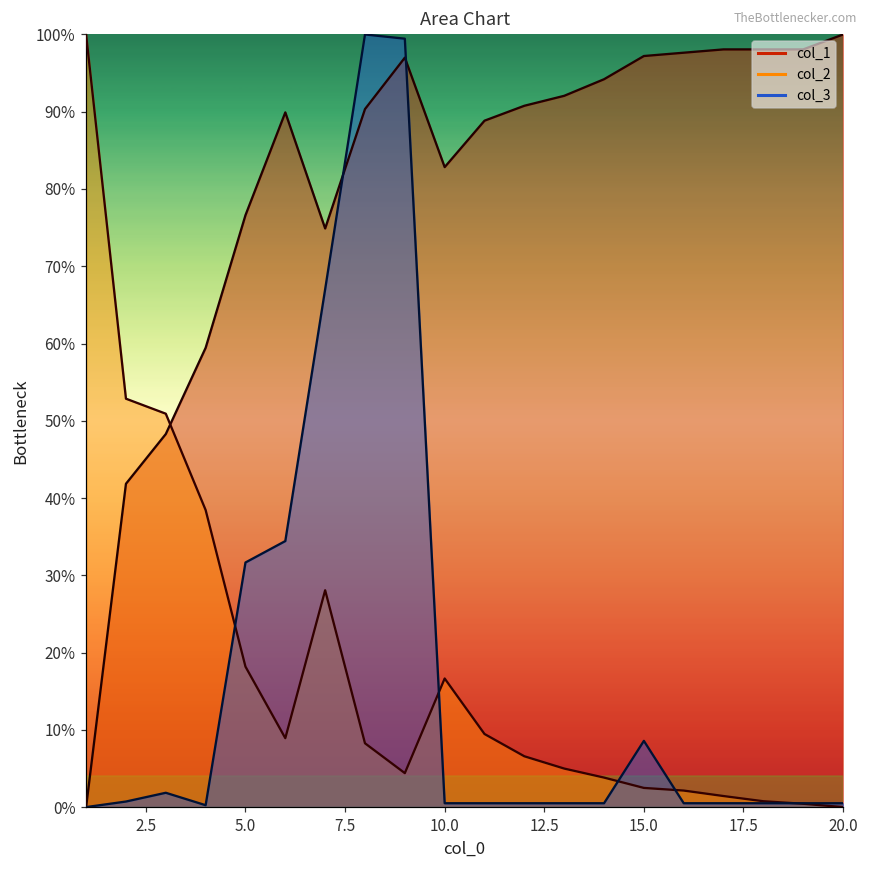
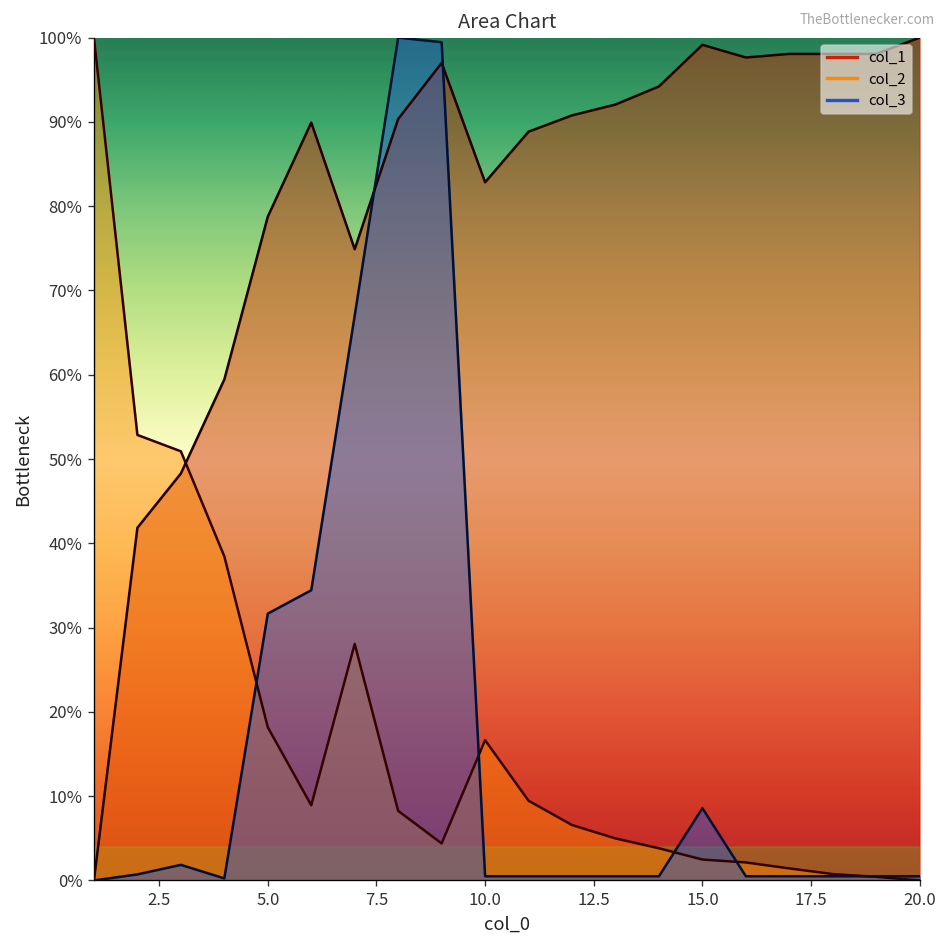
col_1, 5.0: 77% -> 79%
col_1, 15.0: 97% -> 99%
